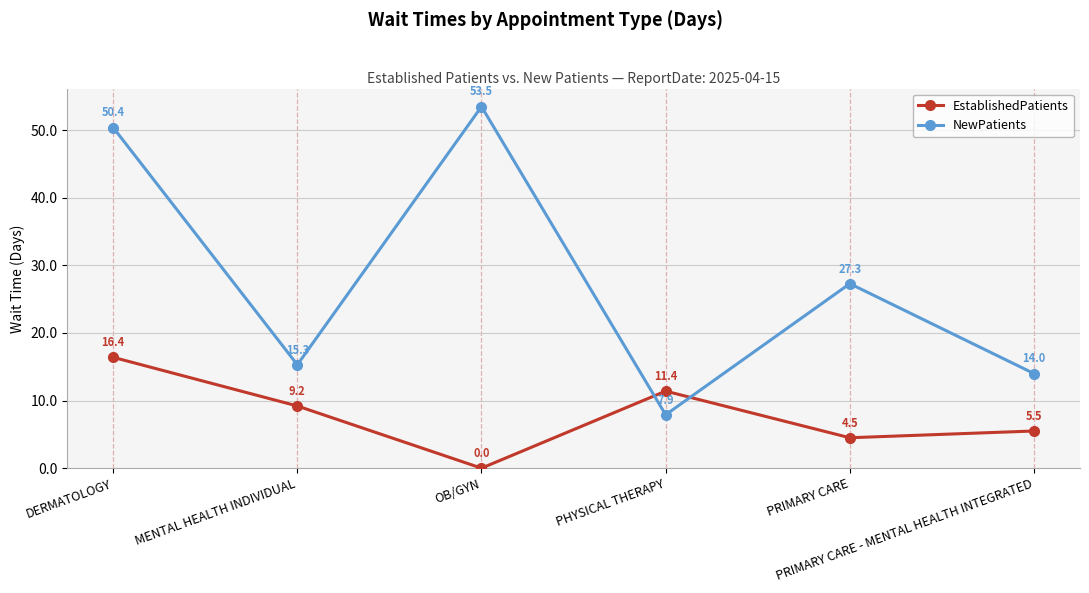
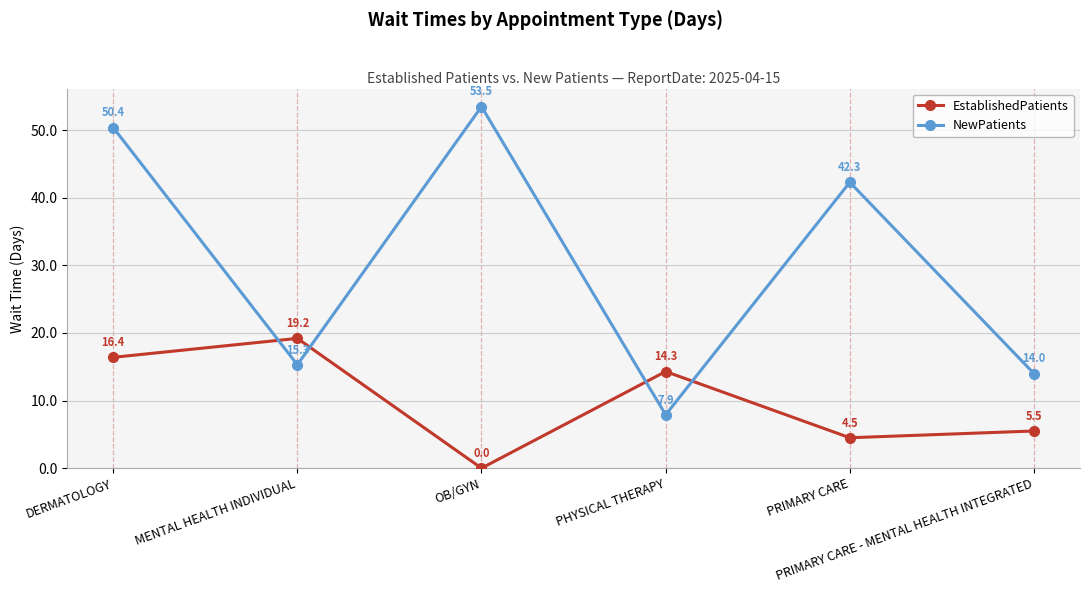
EstablishedPatients, MENTAL HEALTH INDIVIDUAL: 9.2 -> 19.2
EstablishedPatients, PHYSICAL THERAPY: 11.4 -> 14.3
NewPatients, PRIMARY CARE: 27.3 -> 42.3
